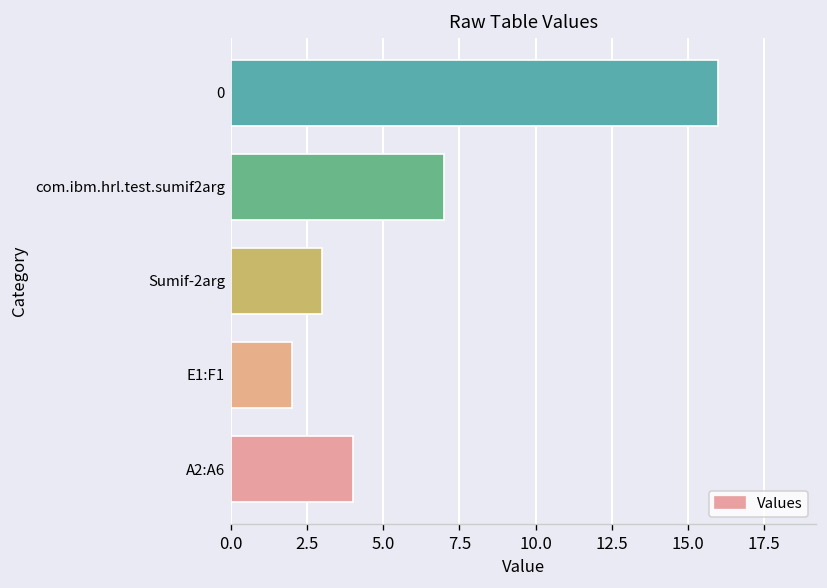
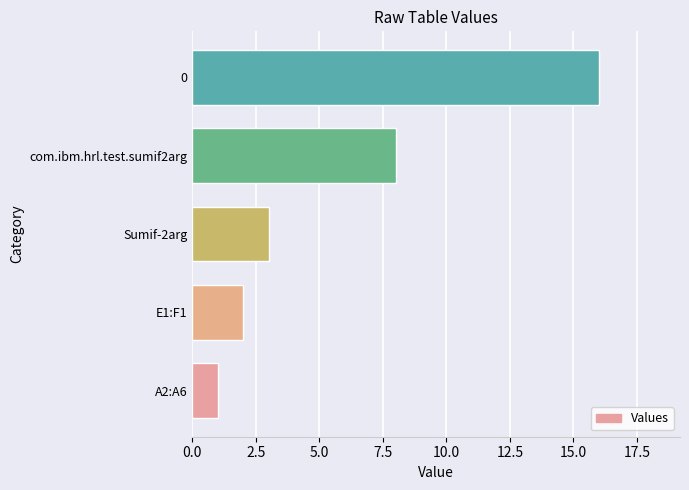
com.ibm.hrl.test.sumif2arg: 7 -> 8
A2:A6: 4 -> 1
